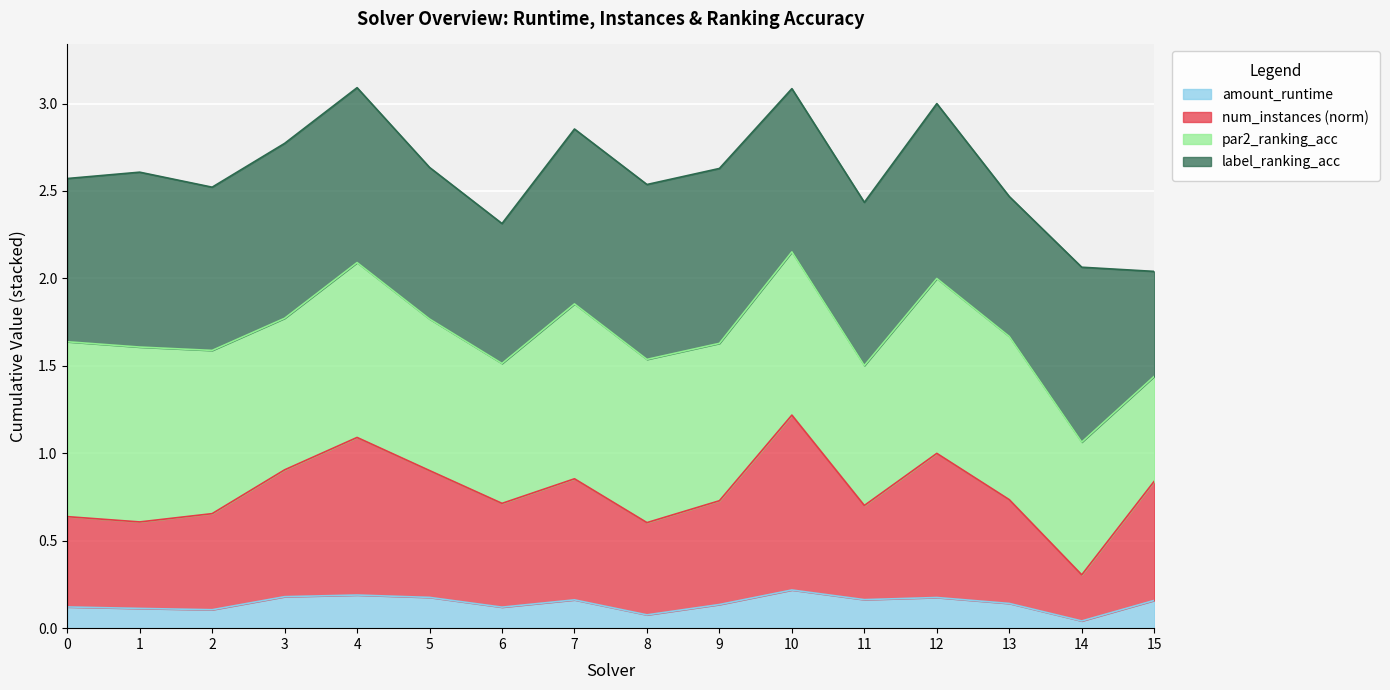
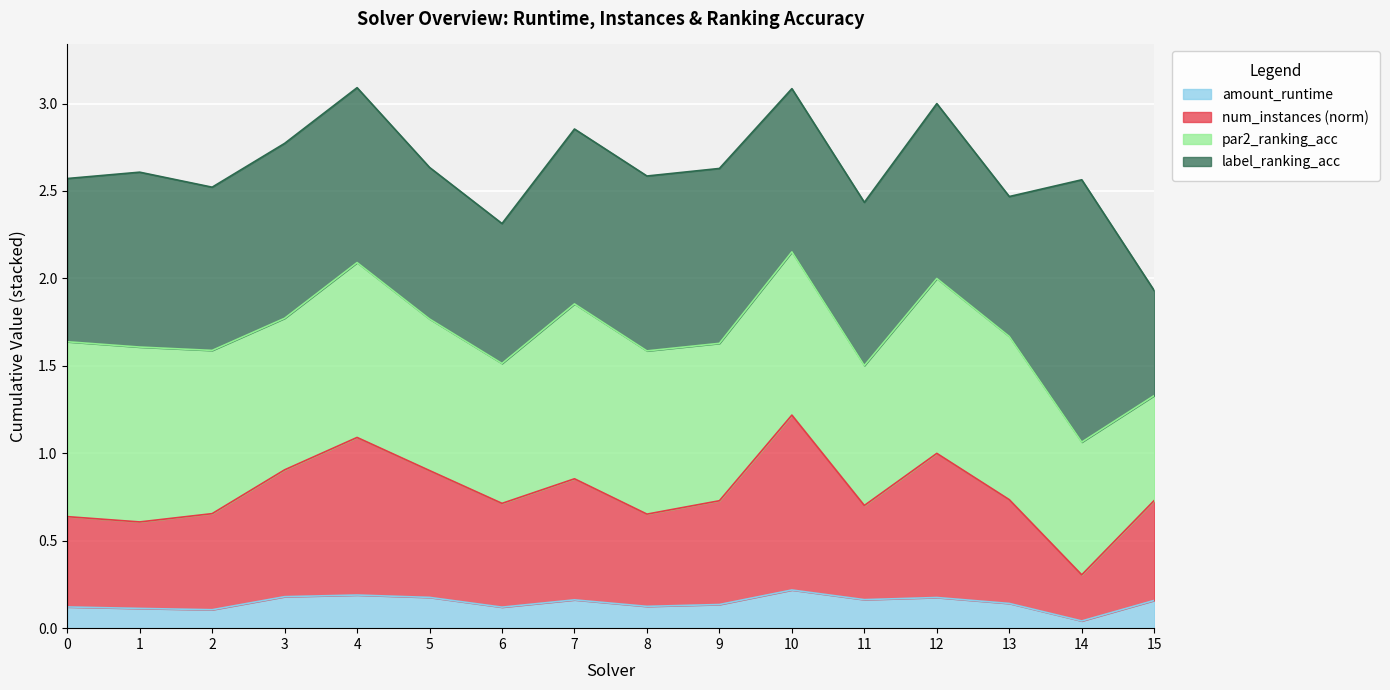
amount_runtime, 8: 0.08 -> 0.12
label_ranking_acc, 14: 1.0 -> 1.5
num_instances (norm), 15: 0.68 -> 0.57
